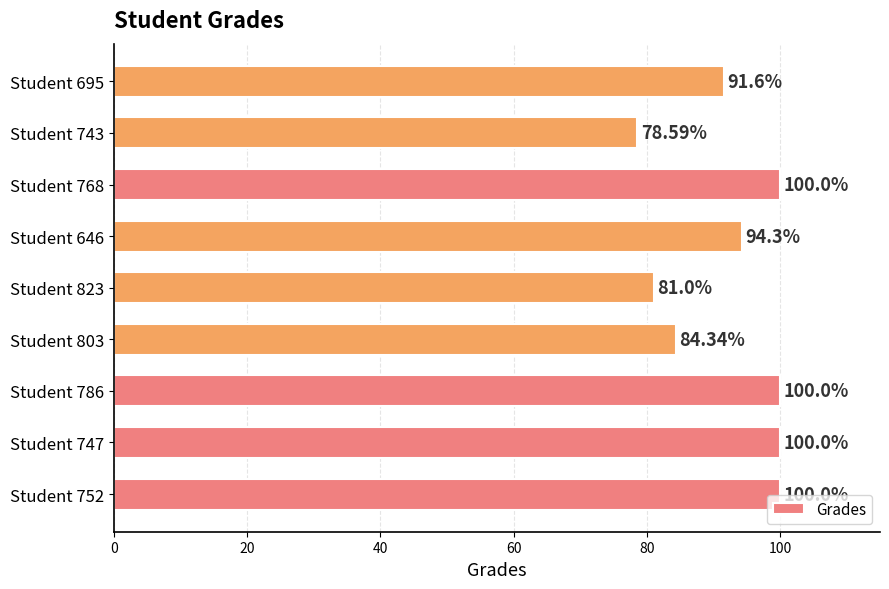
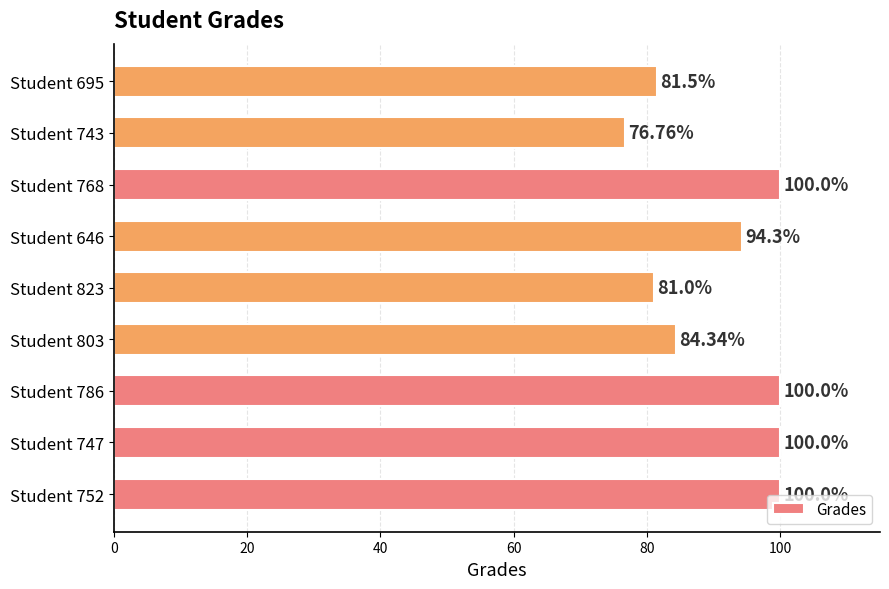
Student 695: 91.6% -> 81.5%
Student 743: 78.59% -> 76.76%
